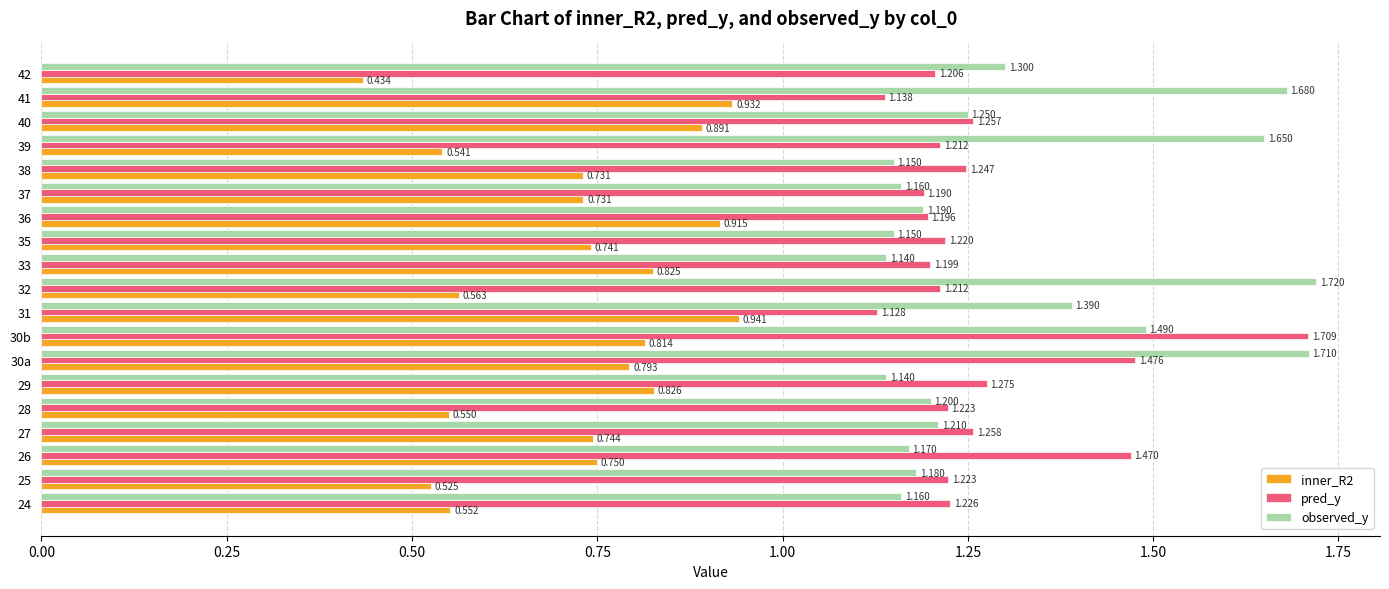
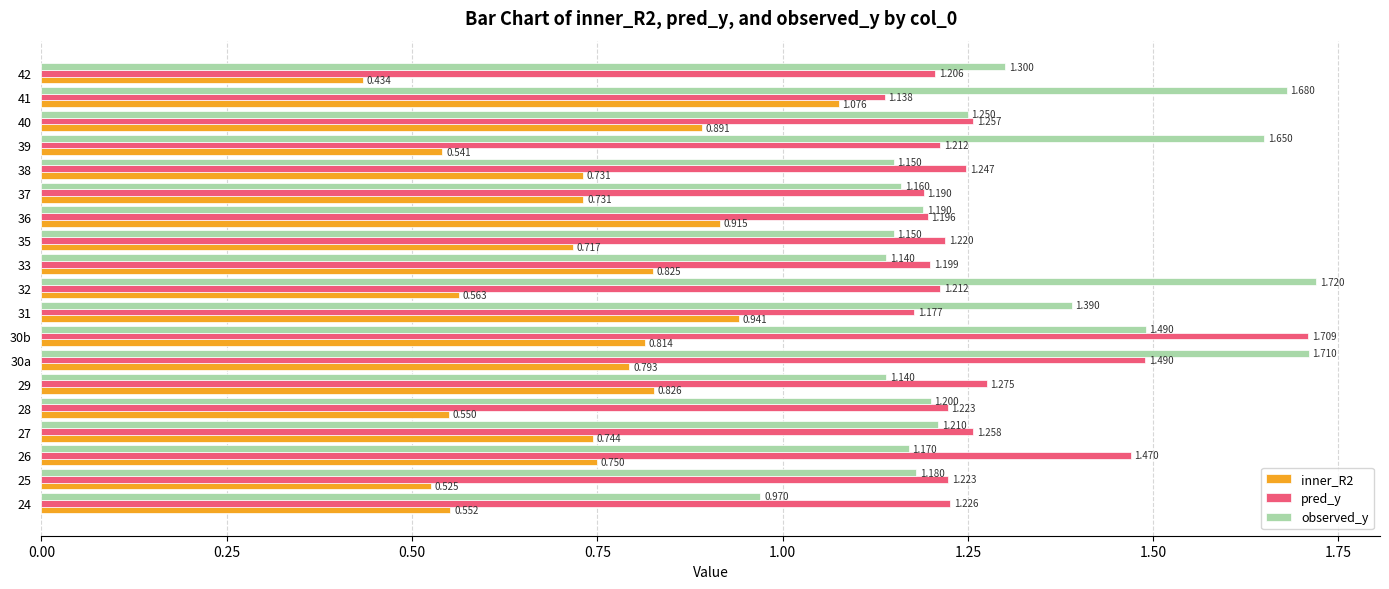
inner_R2, 41: 0.932 -> 1.076
inner_R2, 35: 0.741 -> 0.717
pred_y, 31: 1.128 -> 1.177
pred_y, 30a: 1.476 -> 1.490
observed_y, 24: 1.160 -> 0.970
